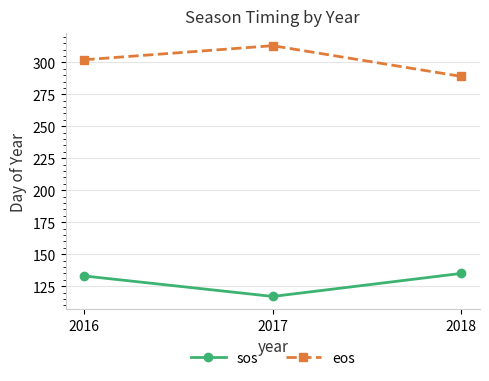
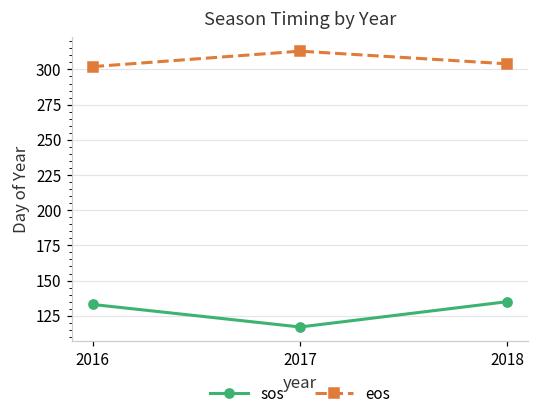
eos, 2018: 289 -> 304
